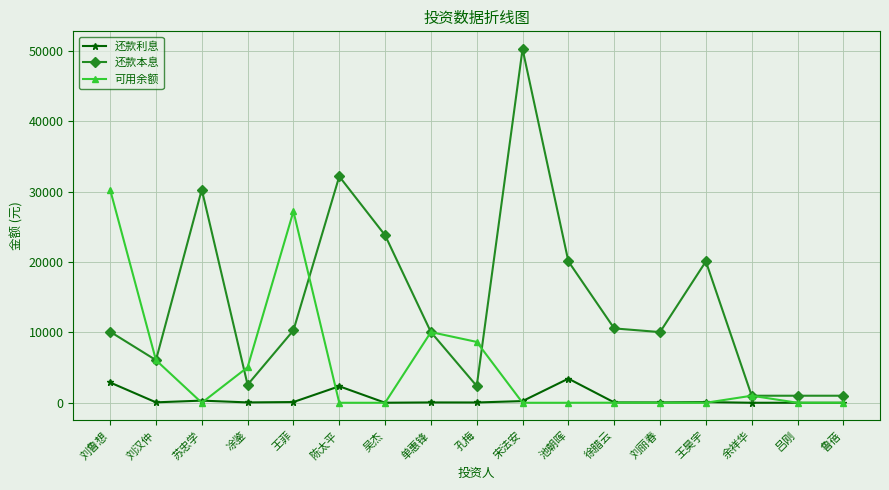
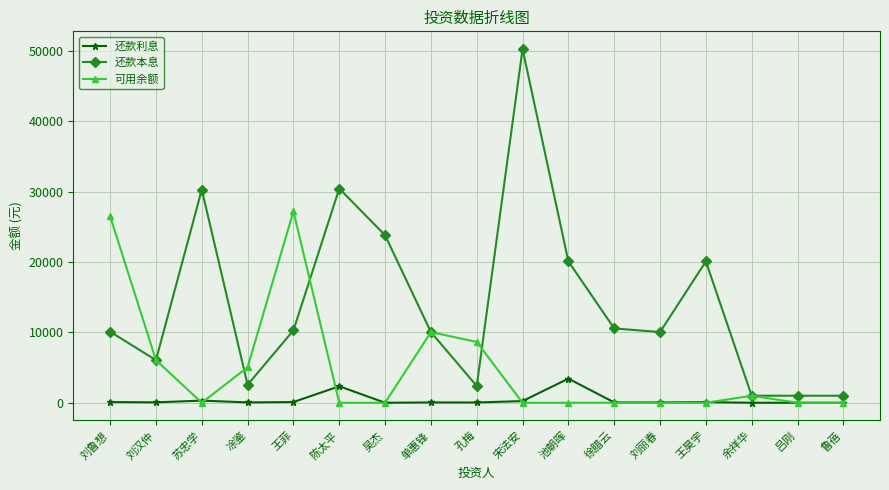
还款利息, 刘鲁想: 3000 -> 0
可用余额, 刘鲁想: 30000 -> 27000
还款本息, 陈太平: 32000 -> 30000
